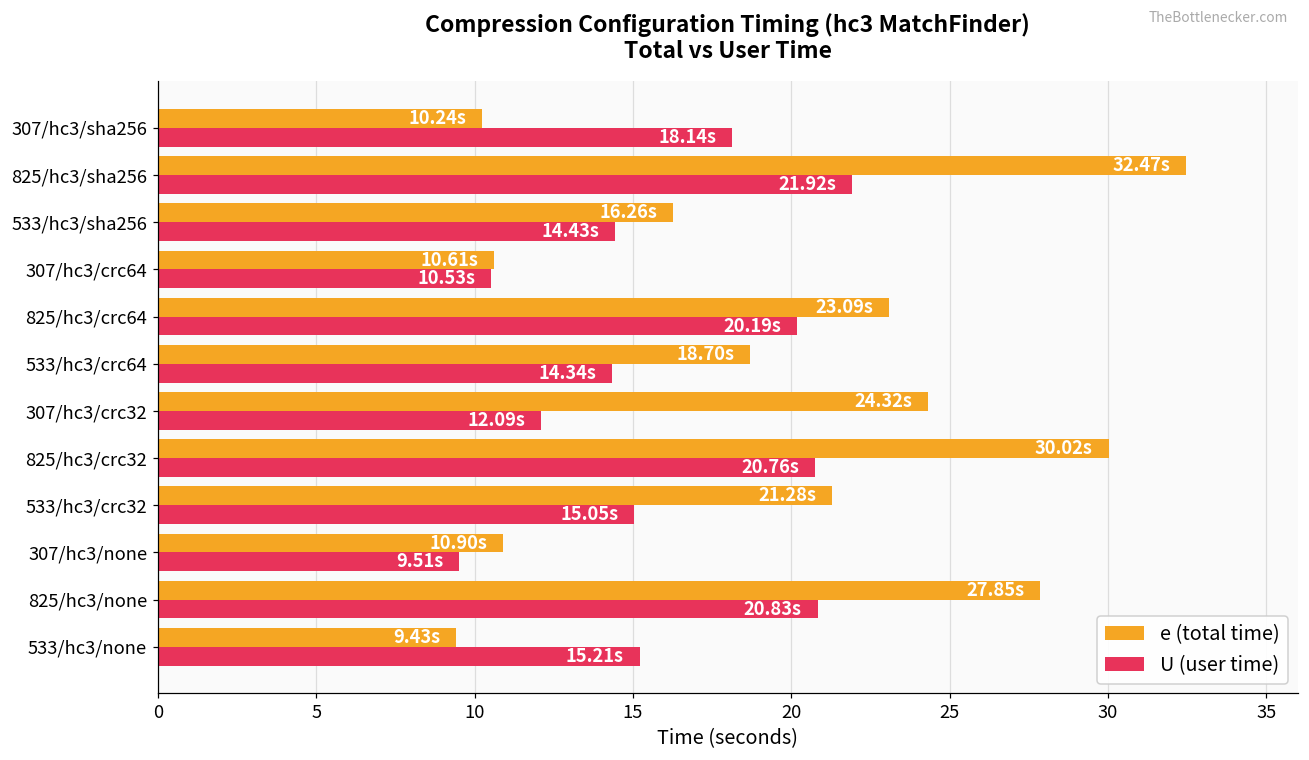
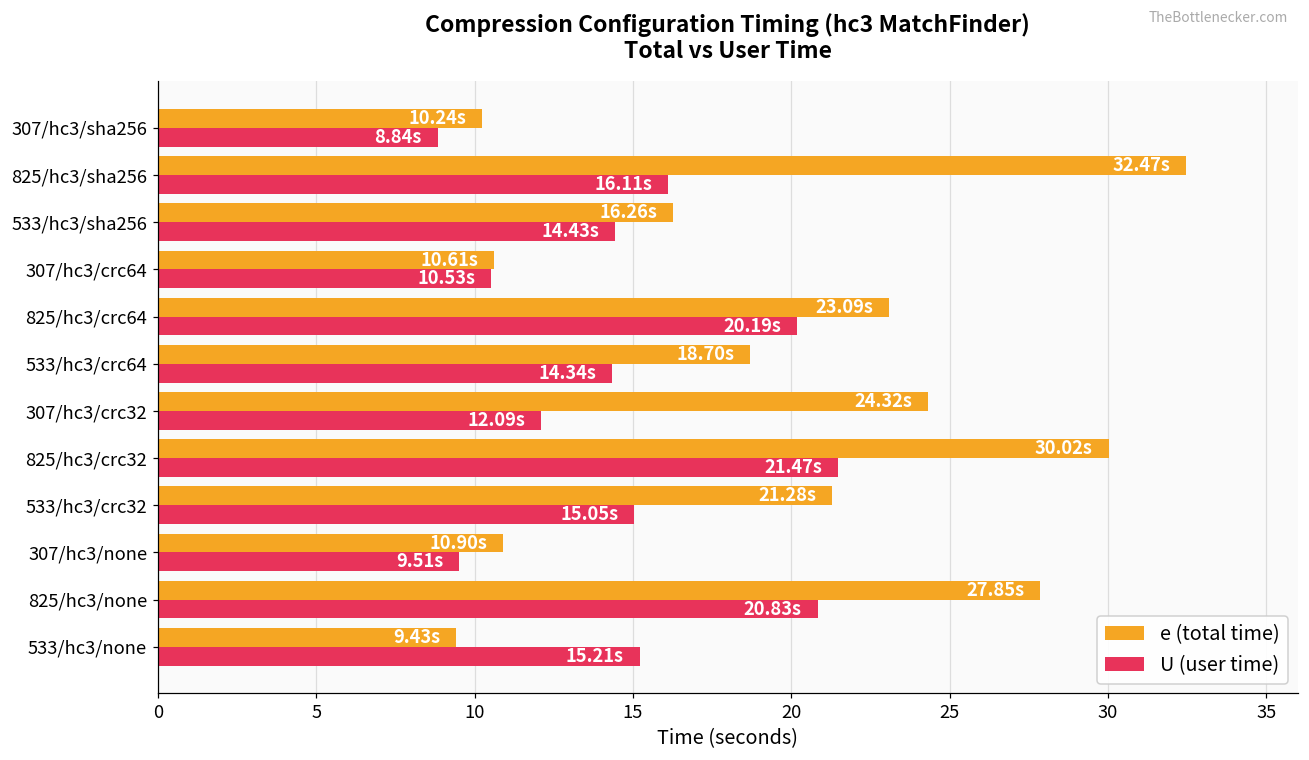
U (user time), 307/hc3/sha256: 18.14s -> 8.84s
U (user time), 825/hc3/sha256: 21.92s -> 16.11s
U (user time), 825/hc3/crc32: 20.76s -> 21.47s
